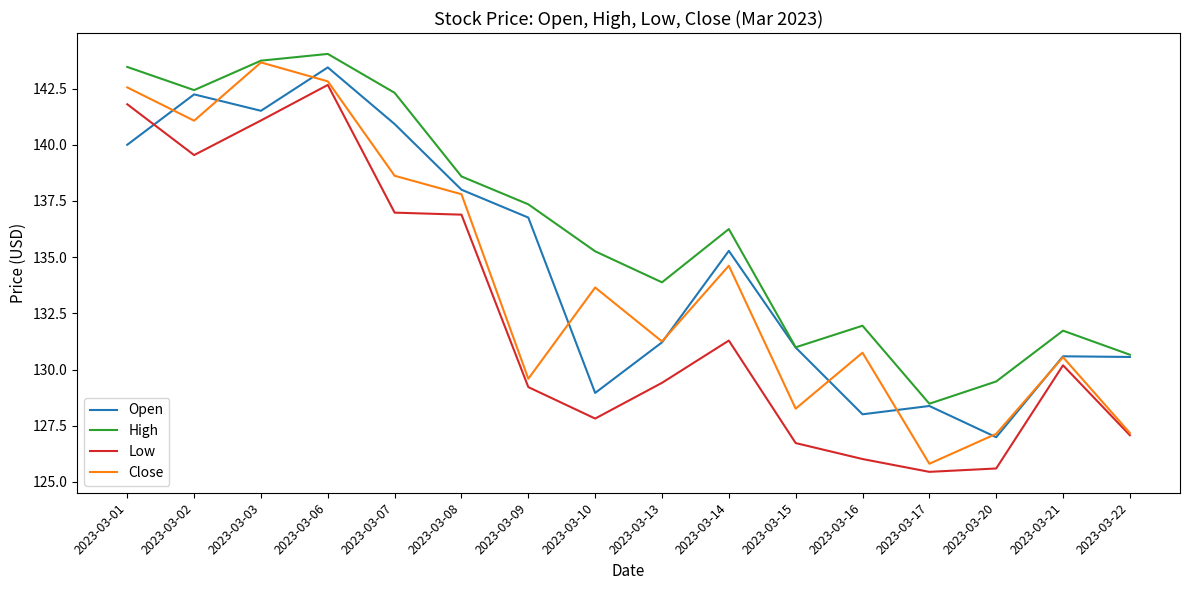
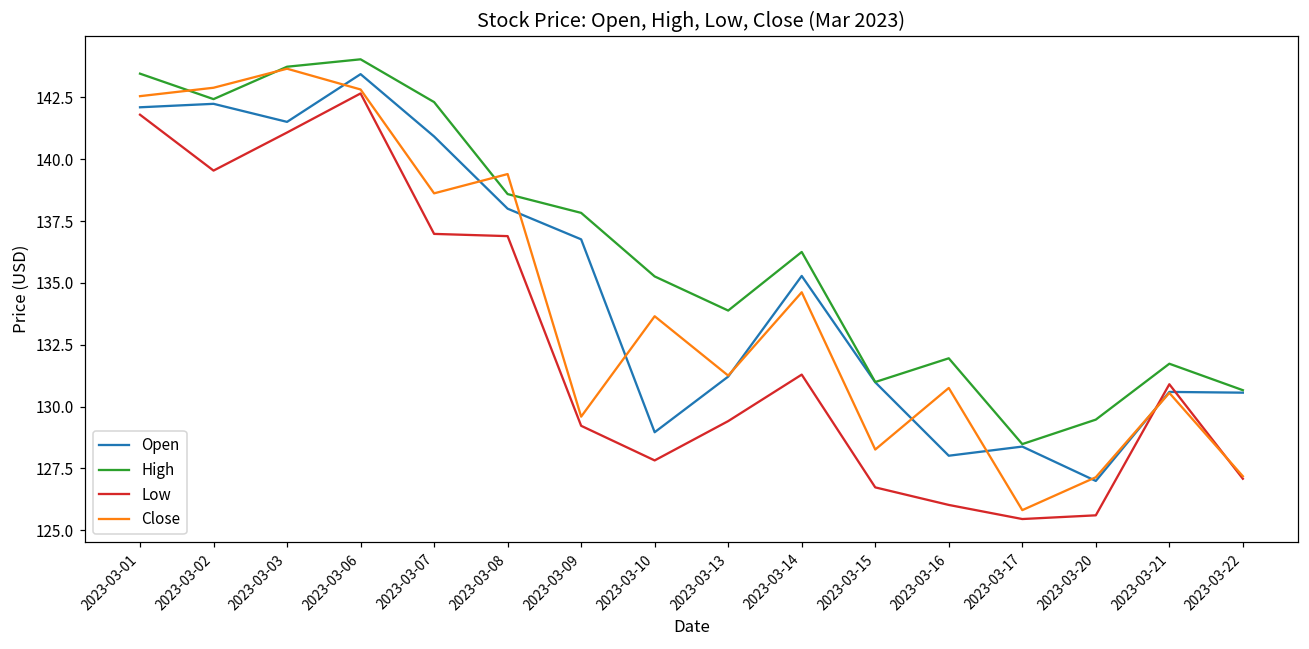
Open, 2023-03-01: 140.0 -> 142.1
Close, 2023-03-02: 141.1 -> 142.9
Close, 2023-03-08: 137.8 -> 139.4
High, 2023-03-09: 137.4 -> 137.8
Low, 2023-03-21: 130.2 -> 130.9
